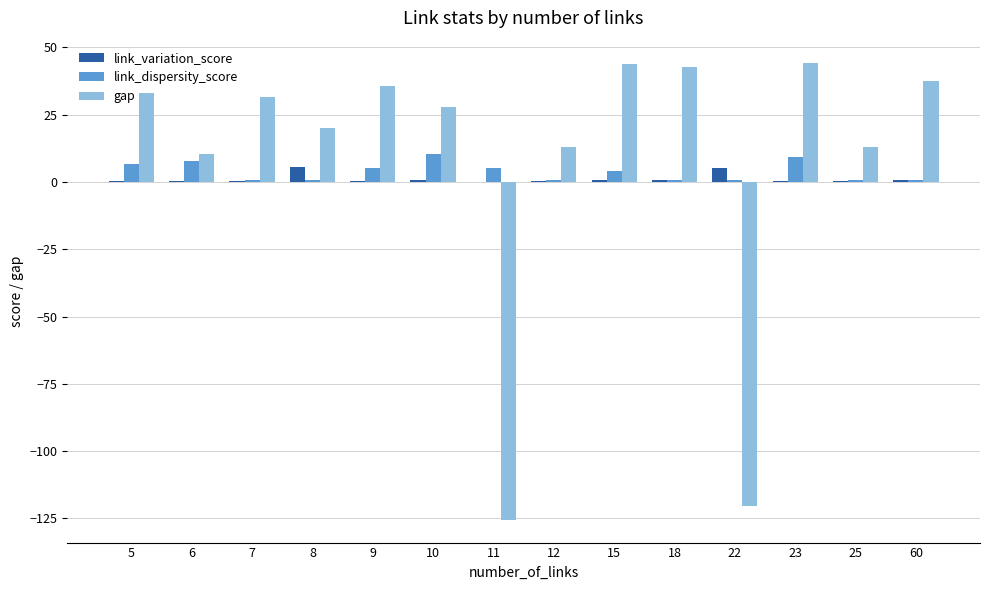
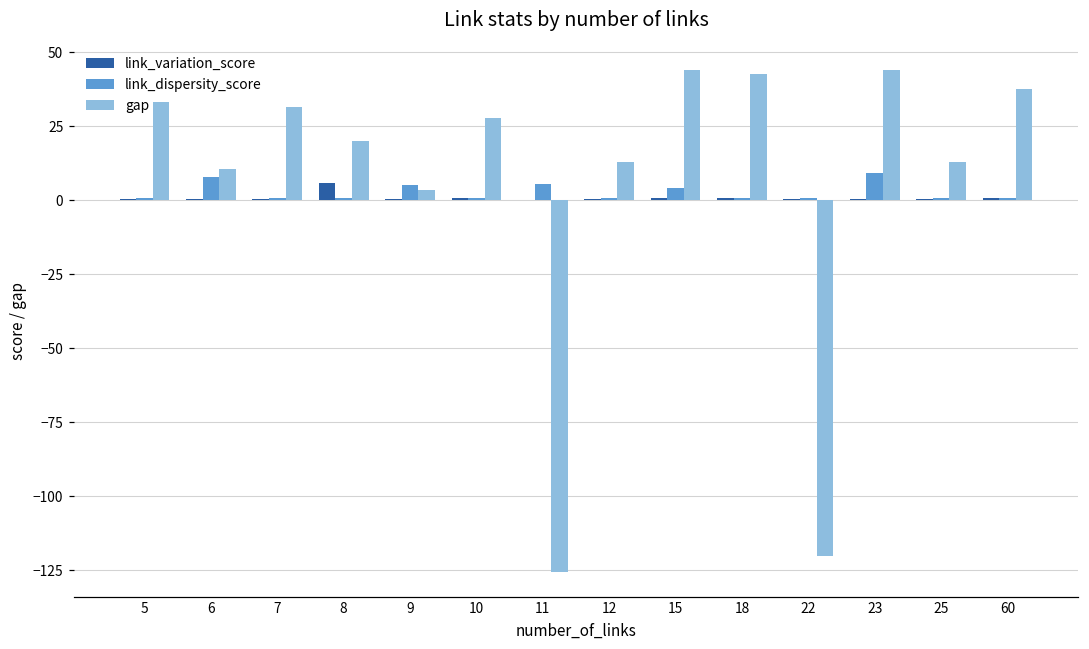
link_dispersity_score, 5: 7 -> 1
gap, 9: 36 -> 3
link_dispersity_score, 10: 10 -> 1
link_variation_score, 22: 5 -> 0
